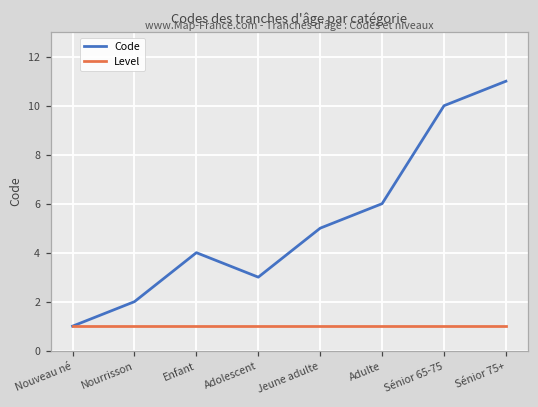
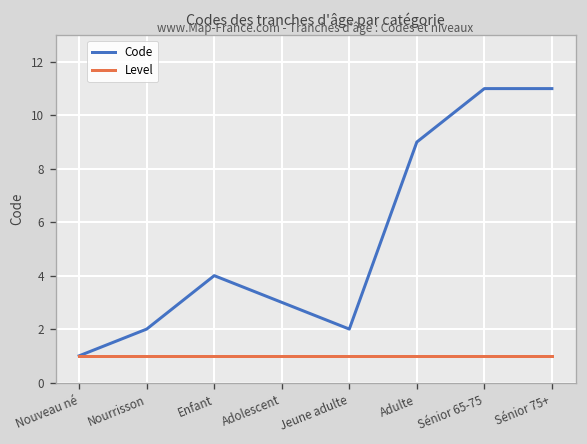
Code, Jeune adulte: 5 -> 2
Code, Adulte: 6 -> 9
Code, Sénior 65-75: 10 -> 11
